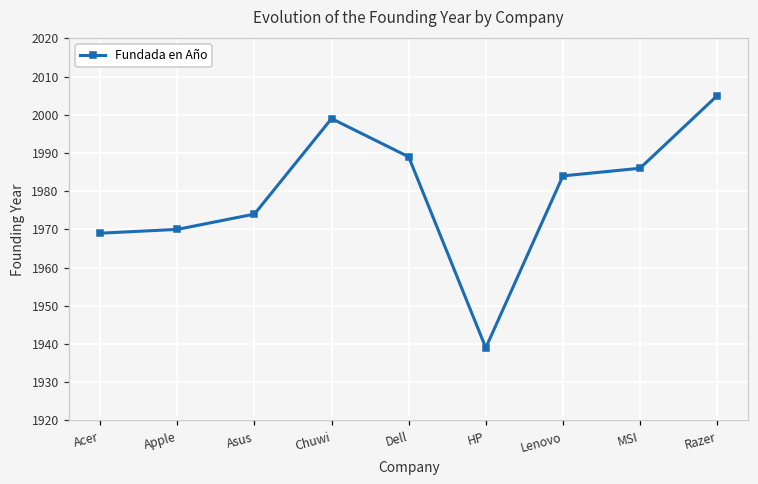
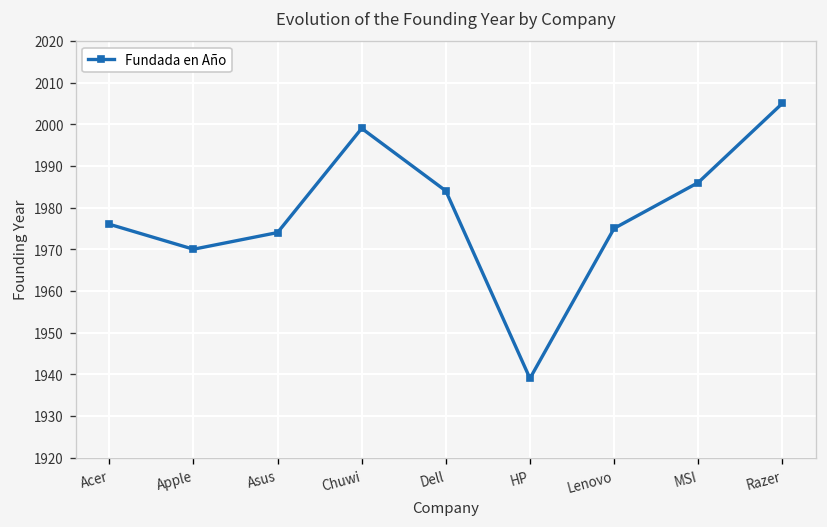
Acer: 1969 -> 1976
Dell: 1989 -> 1984
Lenovo: 1984 -> 1975
